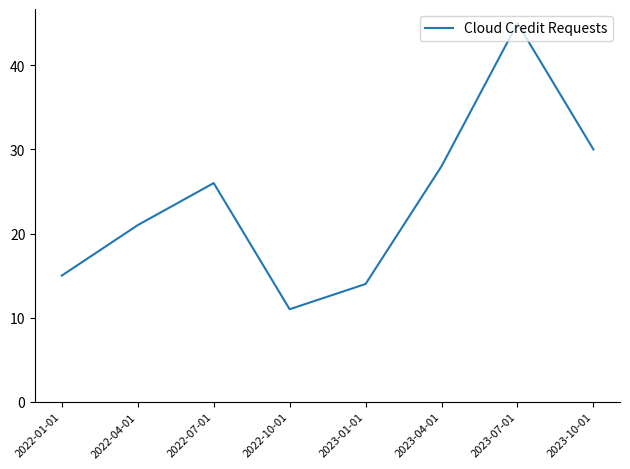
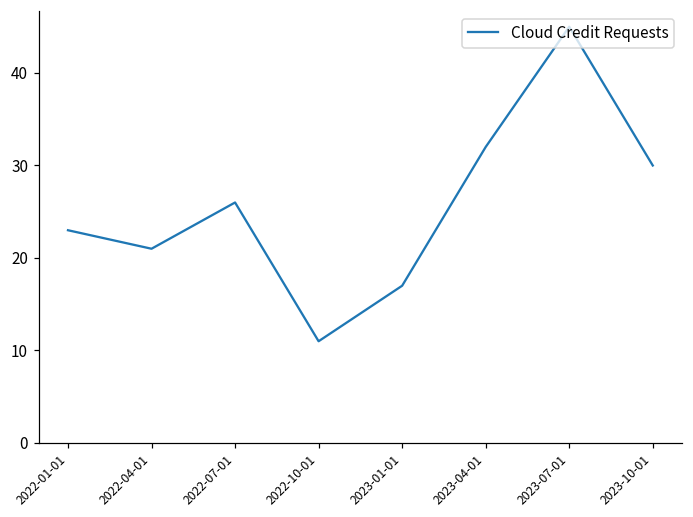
2022-01-01: 15 -> 23
2023-01-01: 14 -> 17
2023-04-01: 28 -> 32
